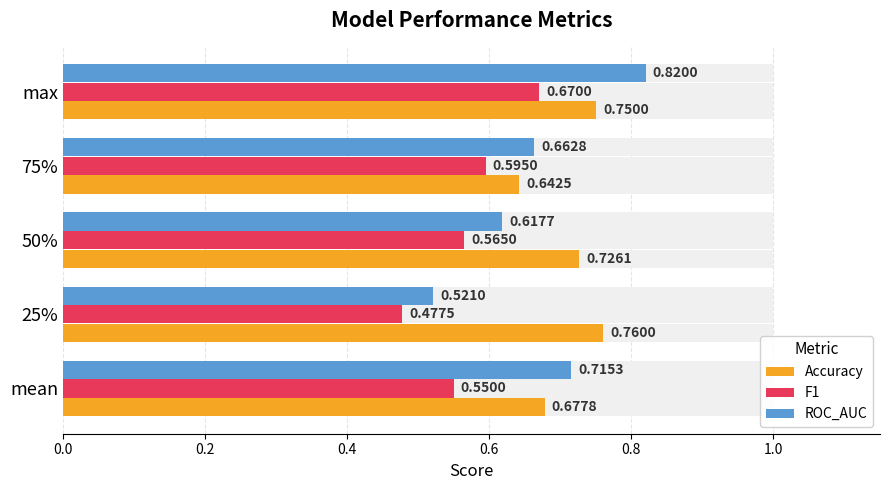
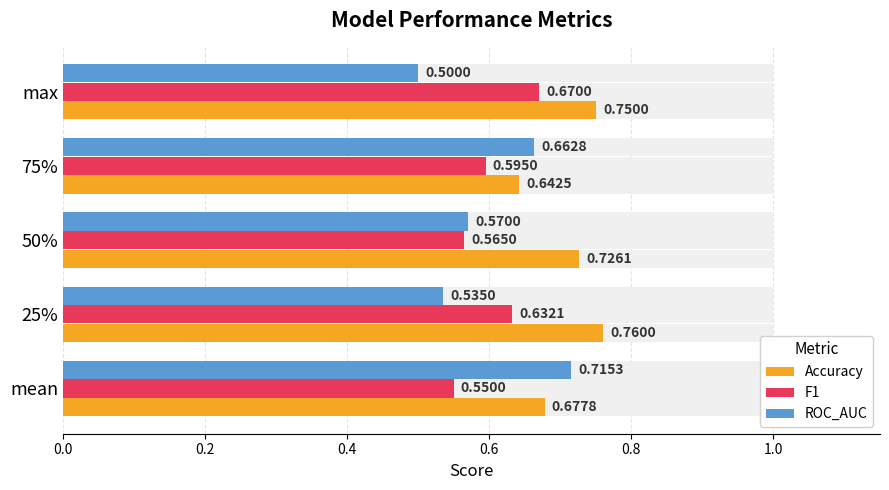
ROC_AUC, max: 0.8200 -> 0.5000
ROC_AUC, 50%: 0.6177 -> 0.5700
ROC_AUC, 25%: 0.5210 -> 0.5350
F1, 25%: 0.4775 -> 0.6321
